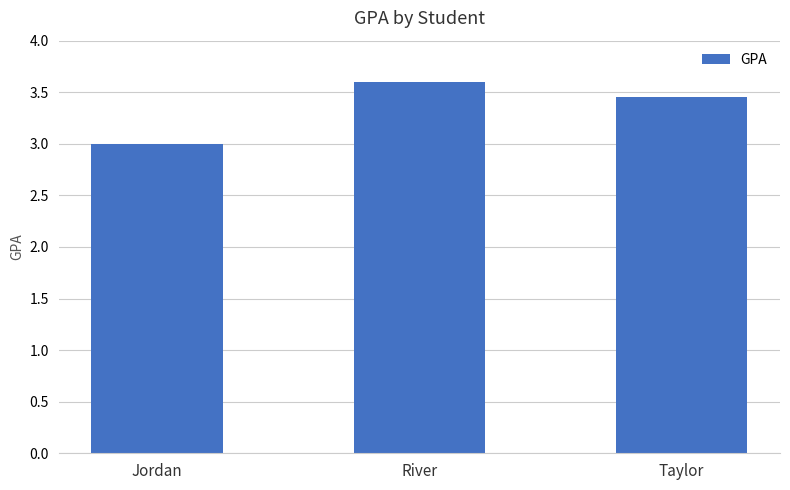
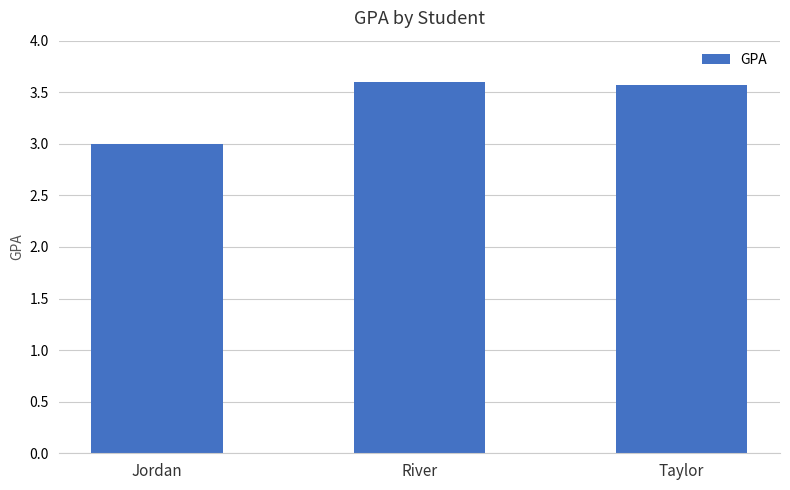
Taylor: 3.45 -> 3.57
